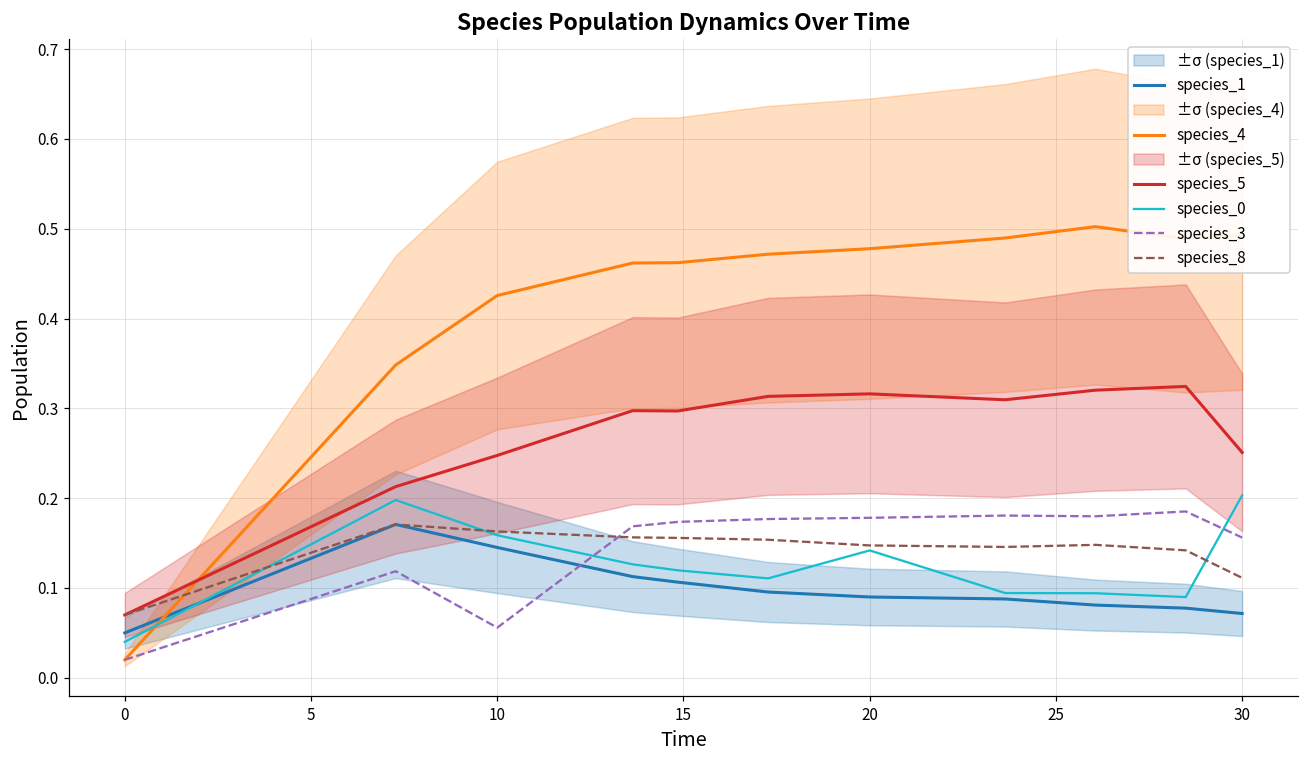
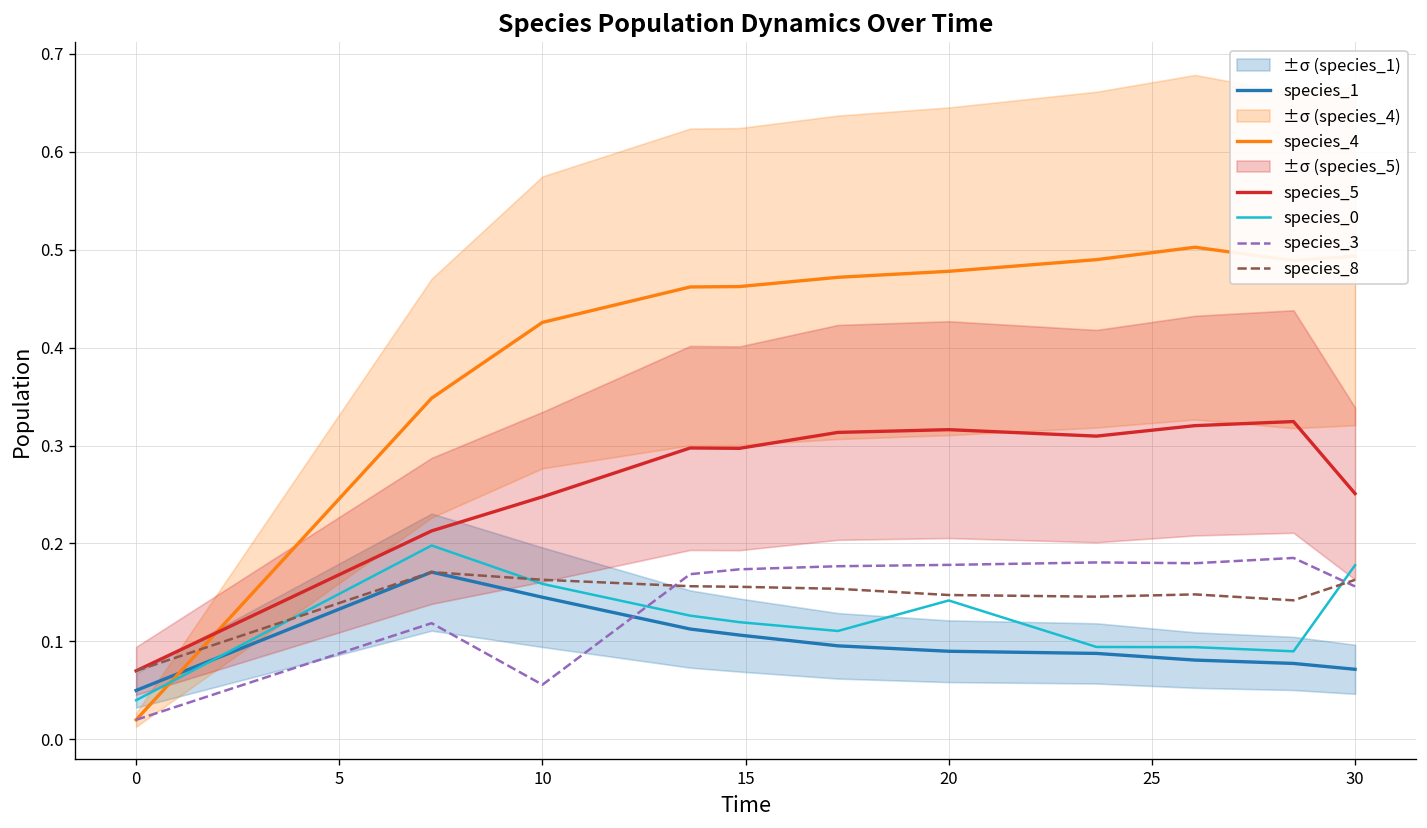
species_0, 30: 0.20 -> 0.18
species_8, 30: 0.11 -> 0.16
